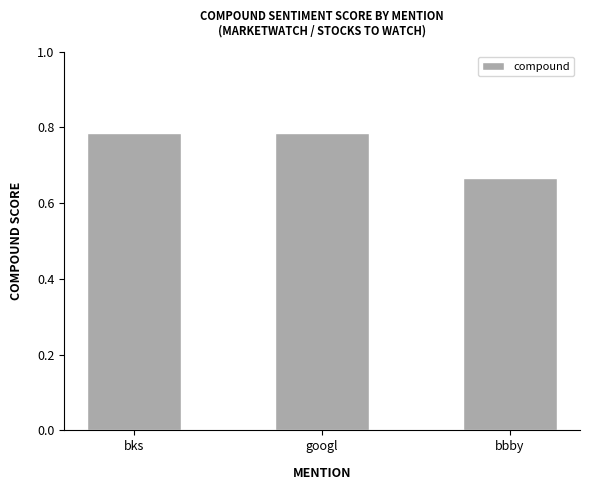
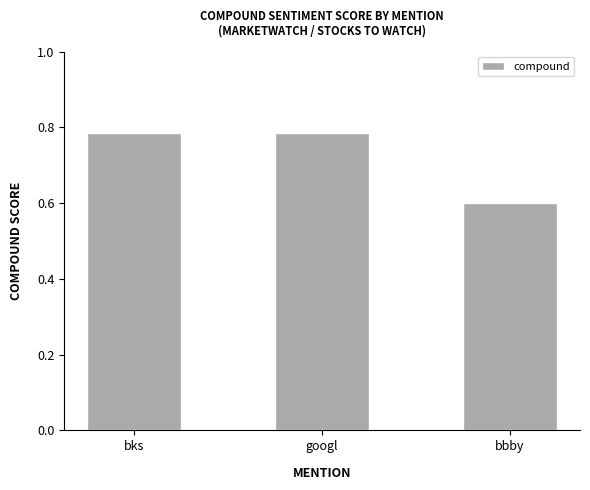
bbby: 0.67 -> 0.60
